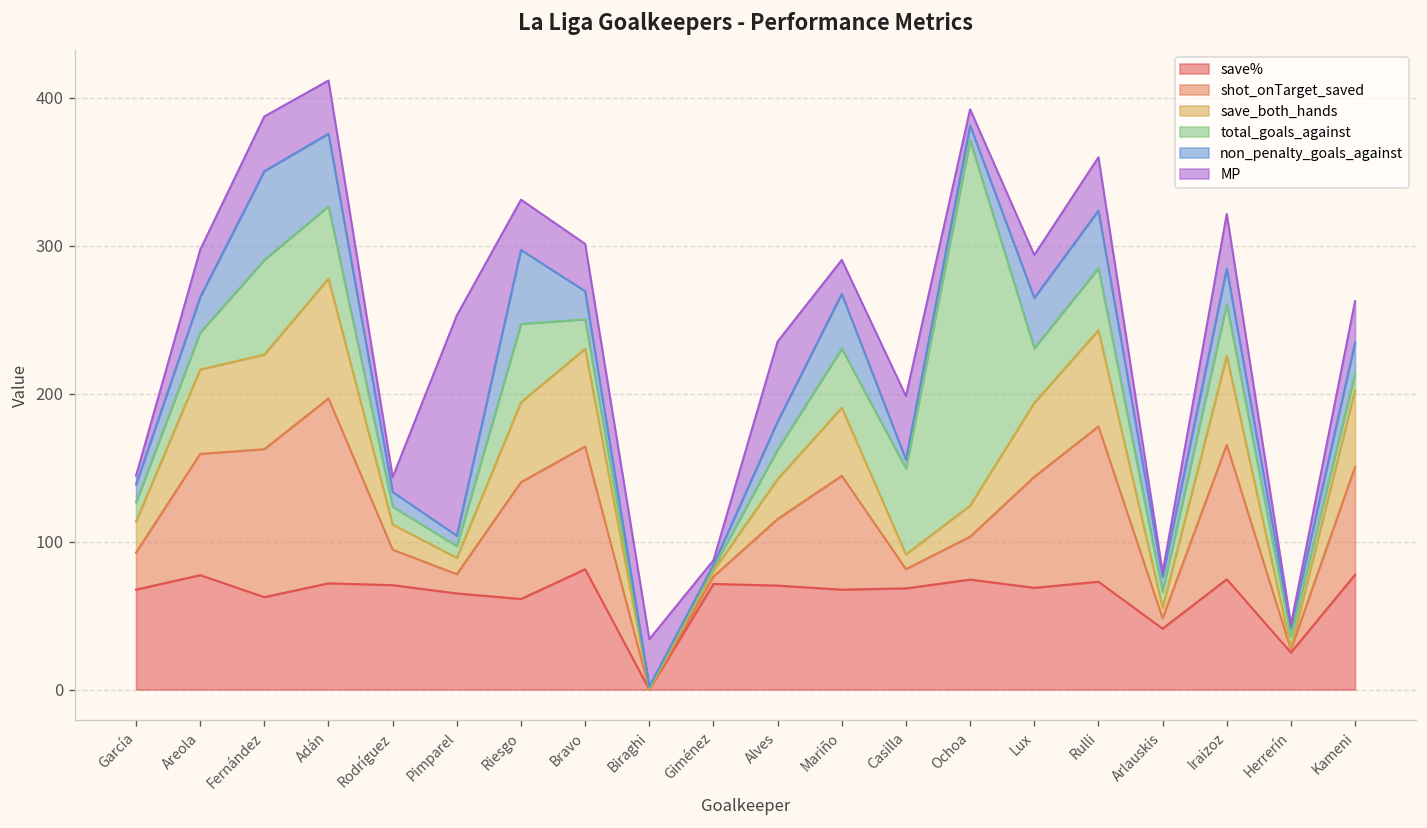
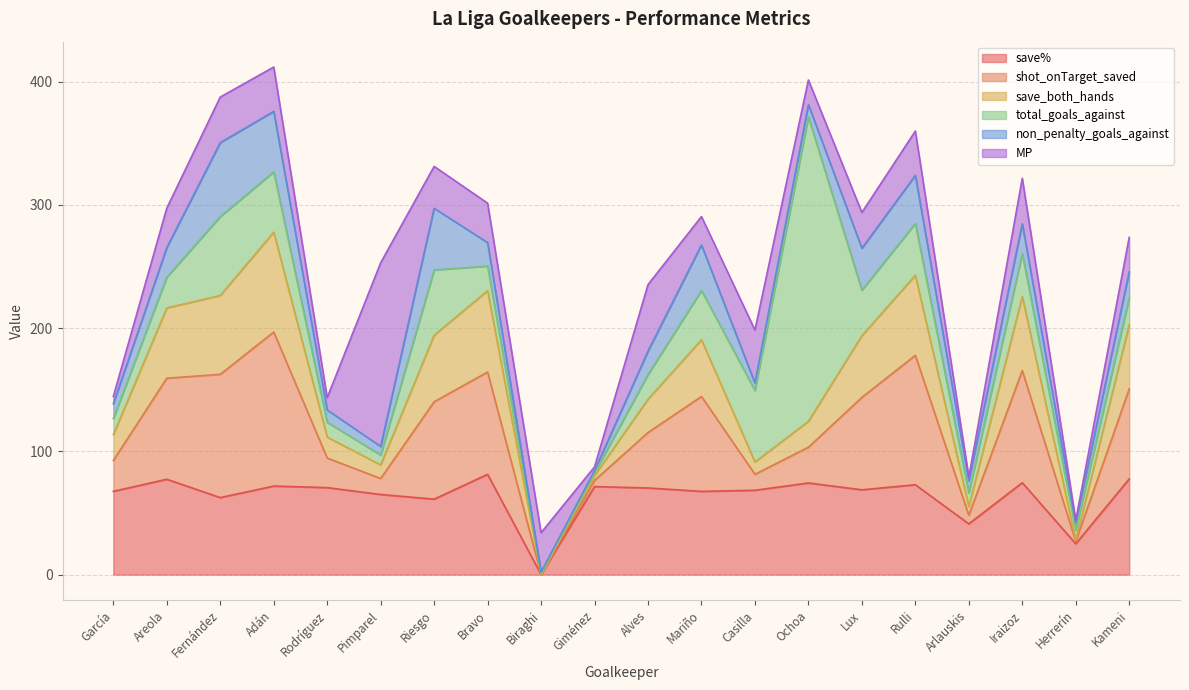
MP, Ochoa: 11 -> 20
total_goals_against, Kameni: 11 -> 22
